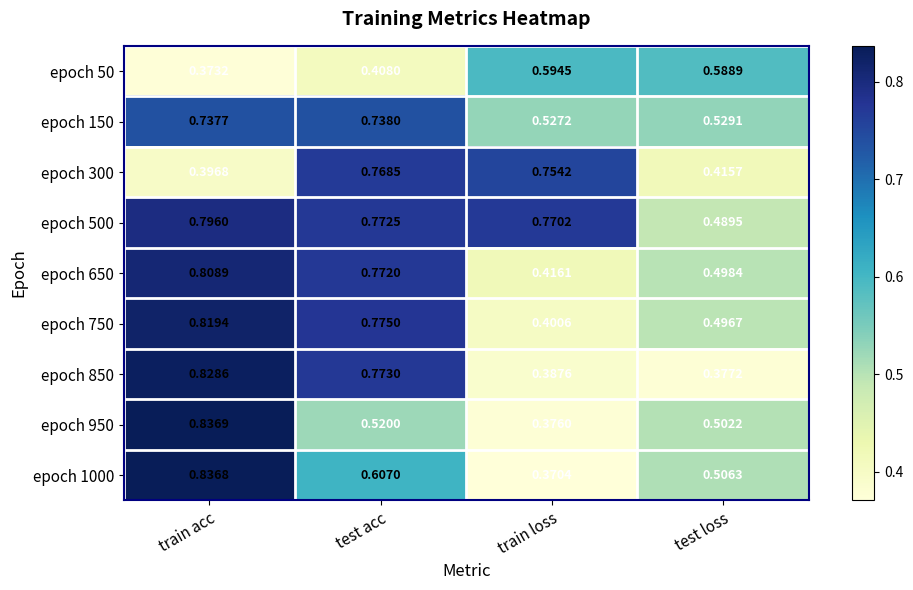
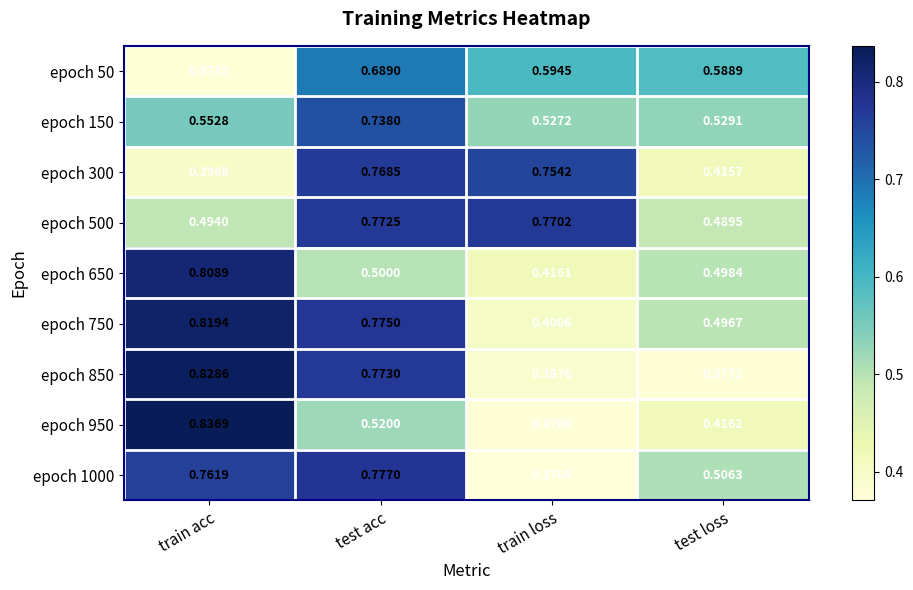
epoch 50, test acc: 0.4080 -> 0.6890
epoch 150, train acc: 0.7377 -> 0.5528
epoch 500, train acc: 0.7960 -> 0.4940
epoch 650, test acc: 0.7720 -> 0.5000
epoch 950, test loss: 0.5022 -> 0.4162
epoch 1000, train acc: 0.8368 -> 0.7619
epoch 1000, test acc: 0.6070 -> 0.7770
